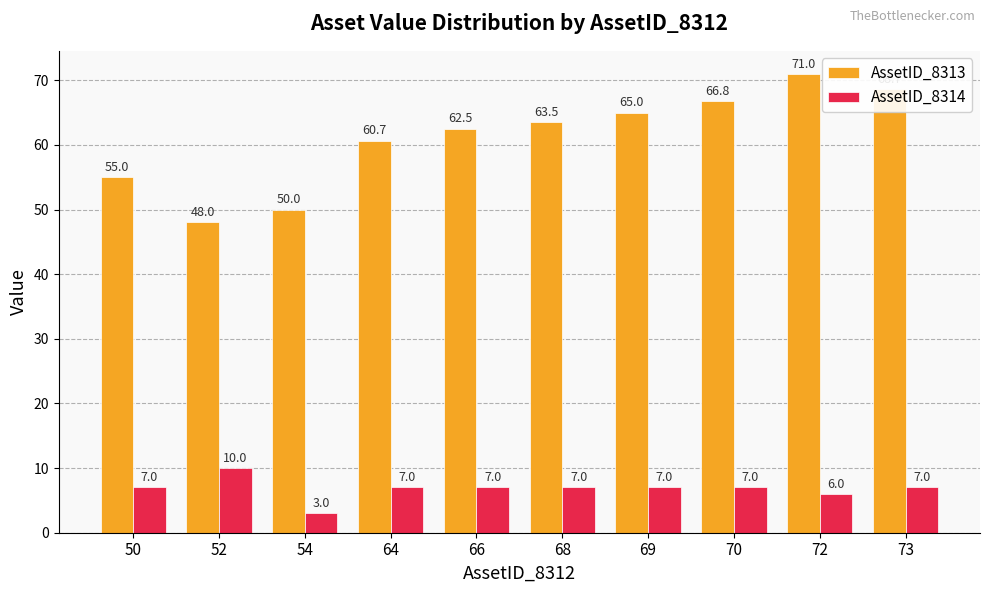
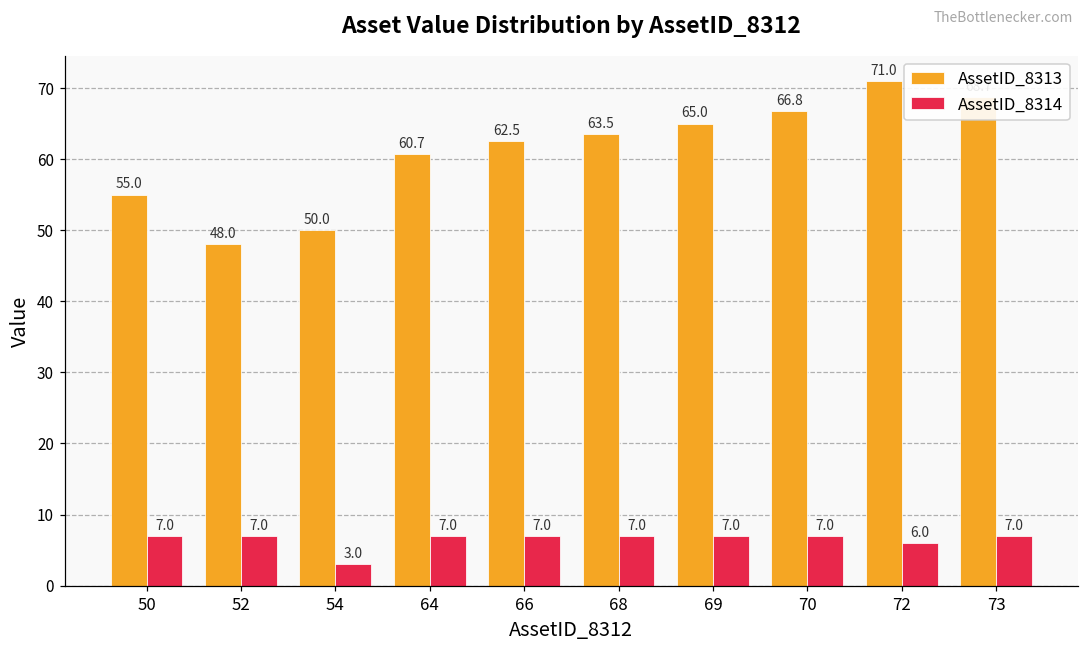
AssetID_8314, 52: 10.0 -> 7.0
